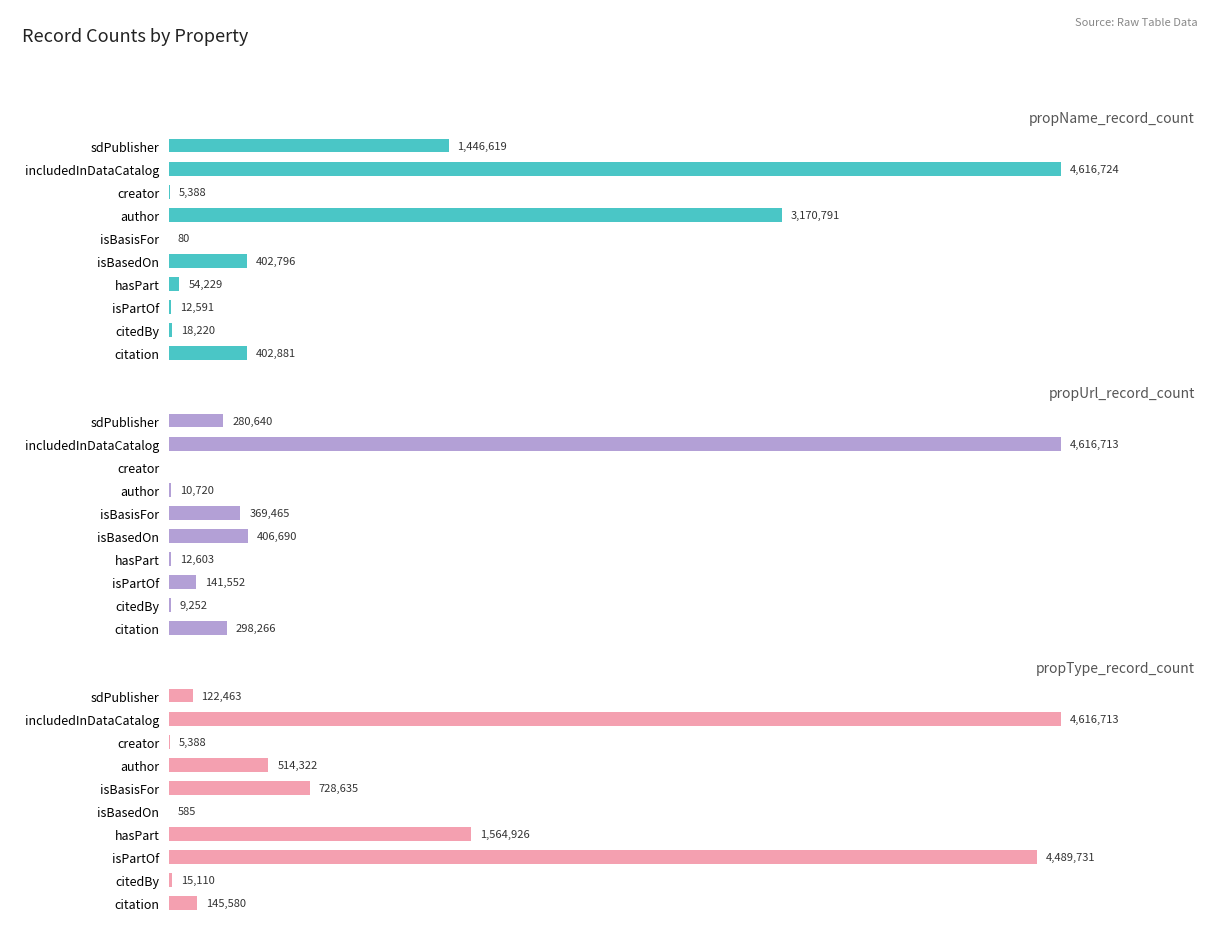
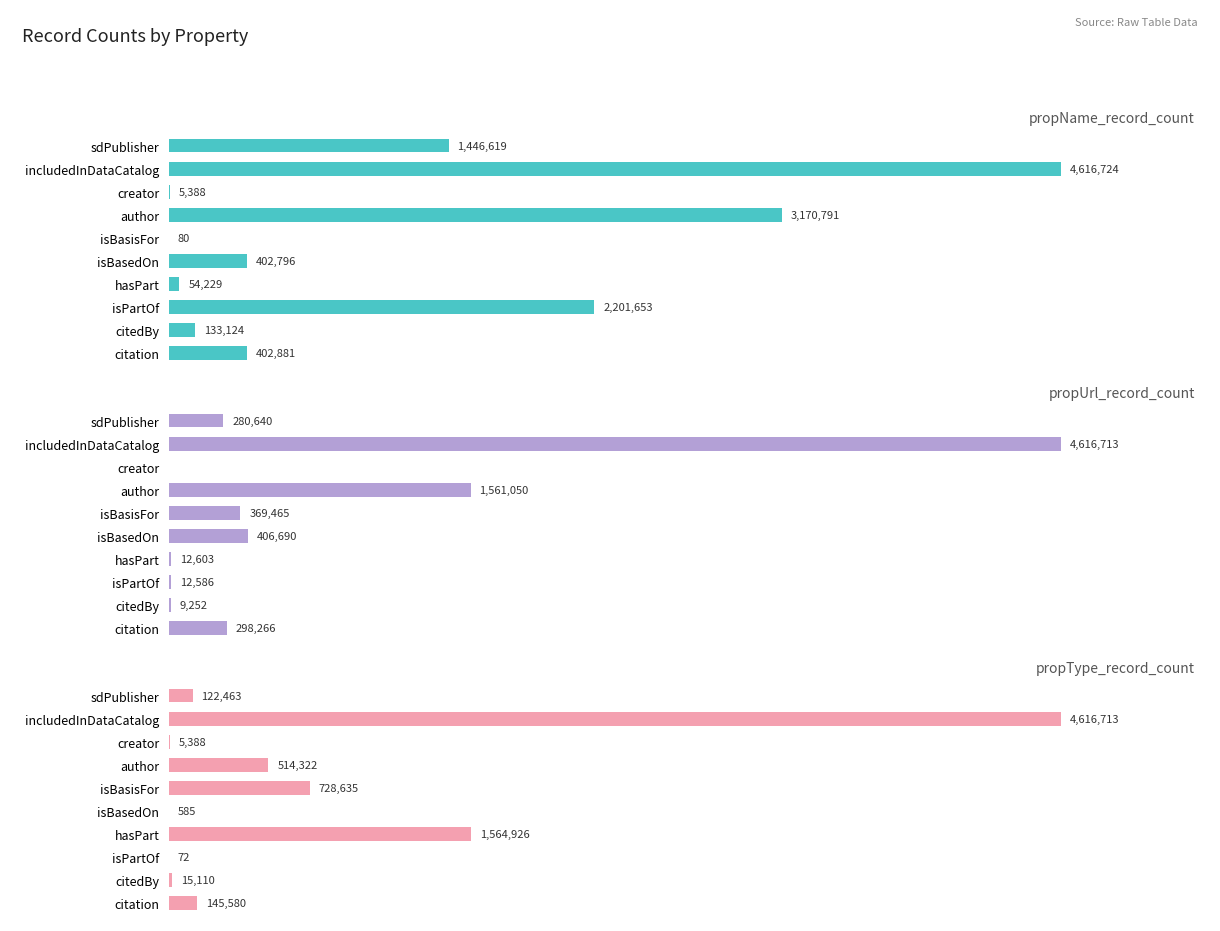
propName_record_count, isPartOf: 12,591 -> 2,201,653
propName_record_count, citedBy: 18,220 -> 133,124
propUrl_record_count, author: 10,720 -> 1,561,050
propUrl_record_count, isPartOf: 141,552 -> 12,586
propType_record_count, isPartOf: 4,489,731 -> 72
